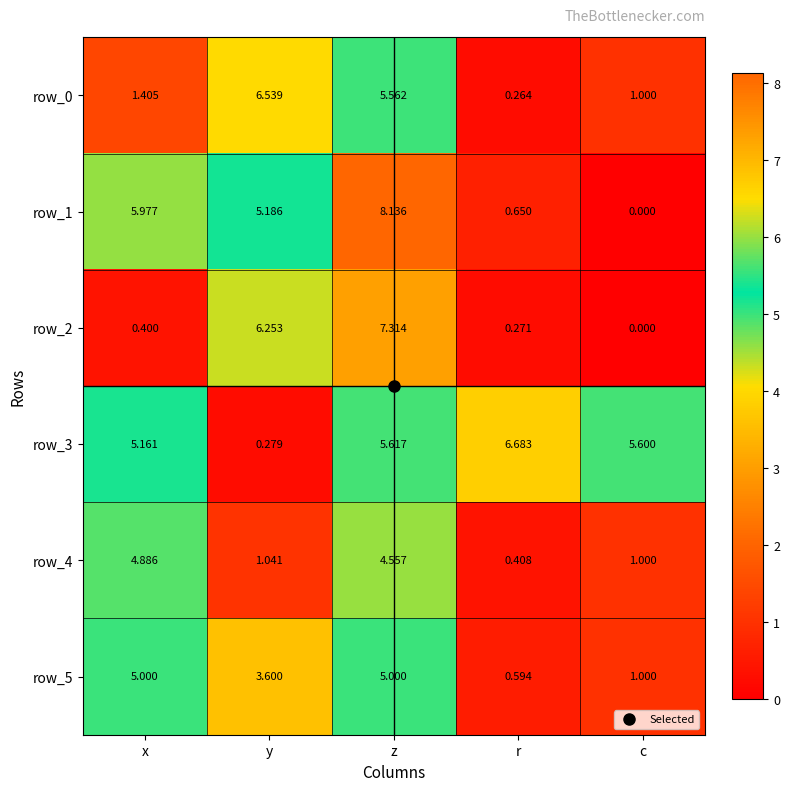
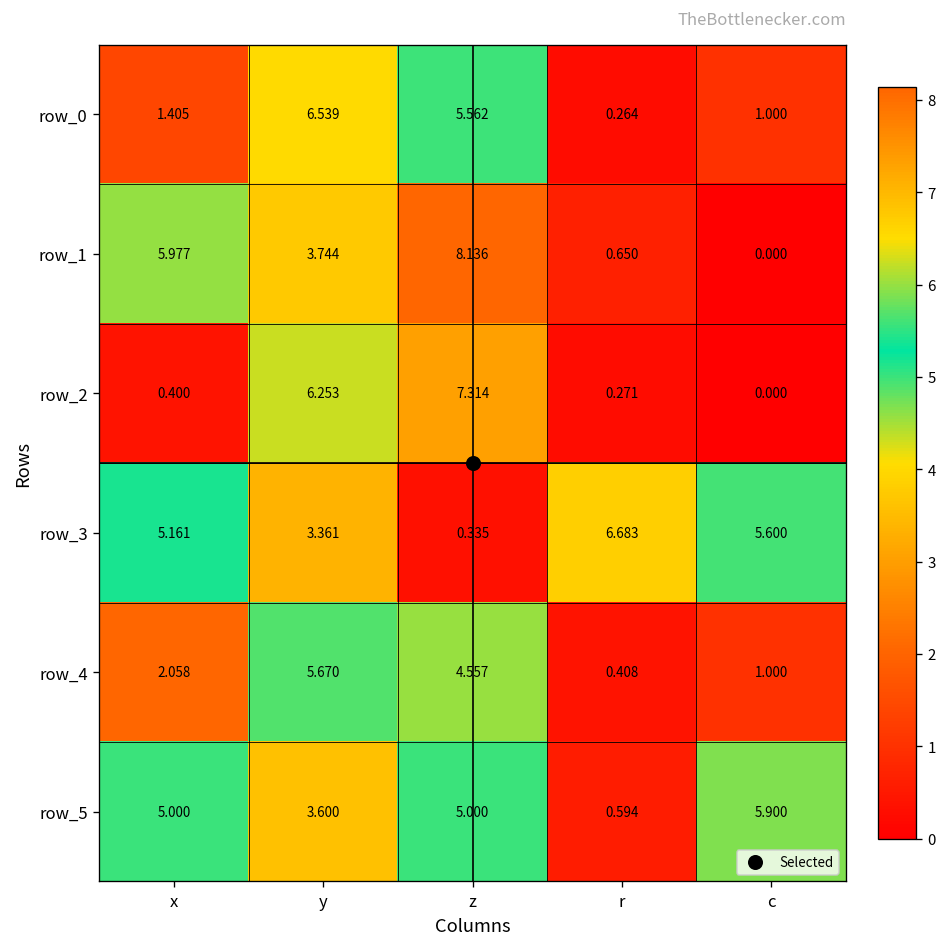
row_1, y: 5.186 -> 3.744
row_3, y: 0.279 -> 3.361
row_3, z: 5.617 -> 0.335
row_4, x: 4.886 -> 2.058
row_4, y: 1.041 -> 5.670
row_5, c: 1.000 -> 5.900
